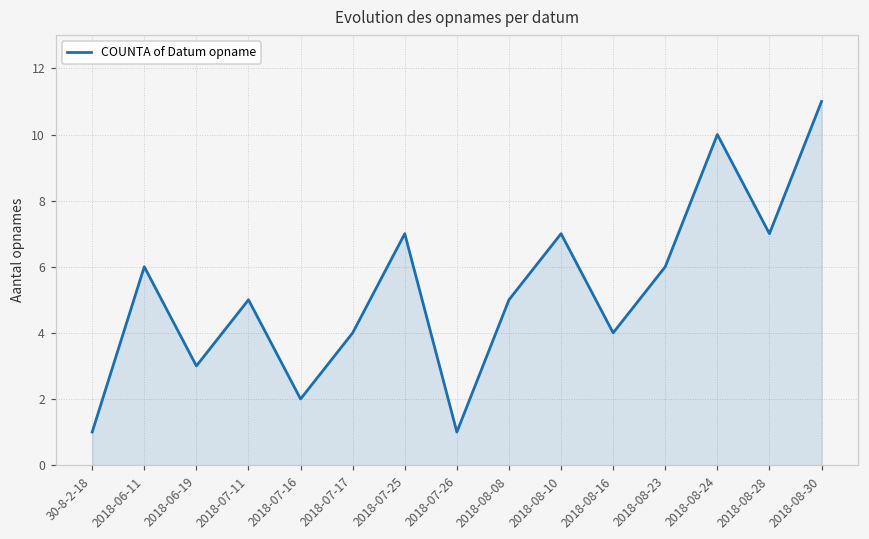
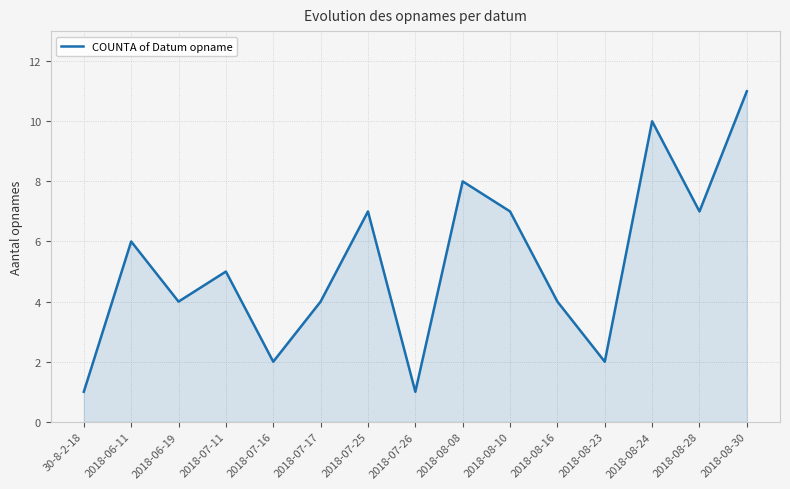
2018-06-19: 3 -> 4
2018-08-08: 5 -> 8
2018-08-23: 6 -> 2
